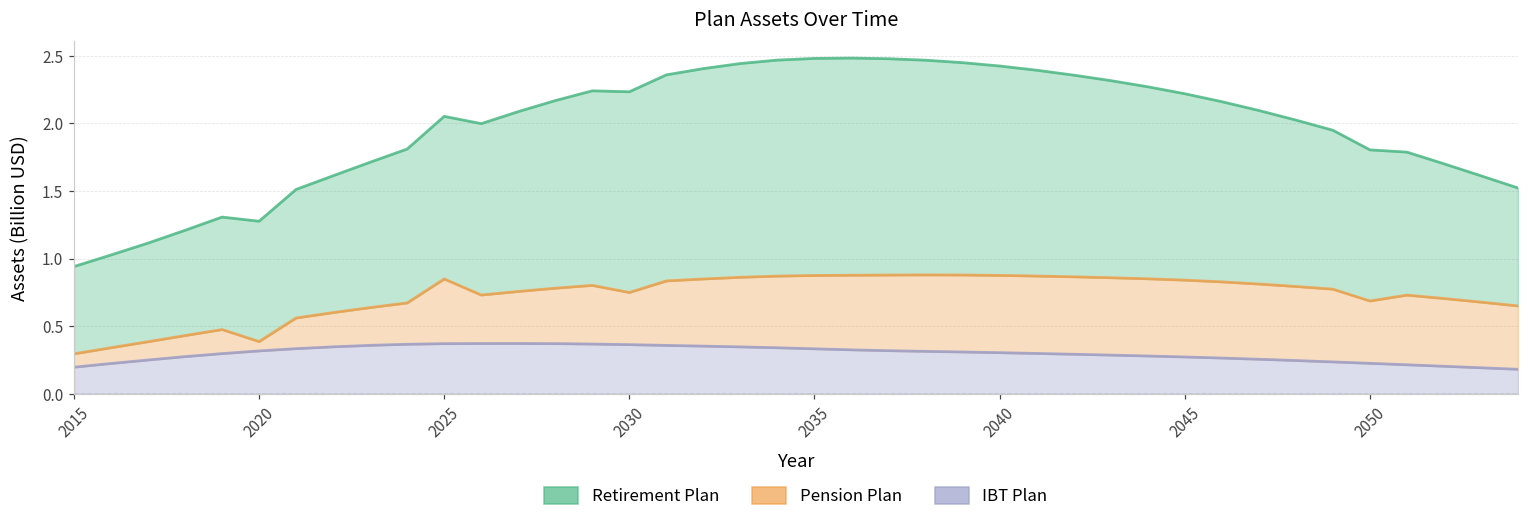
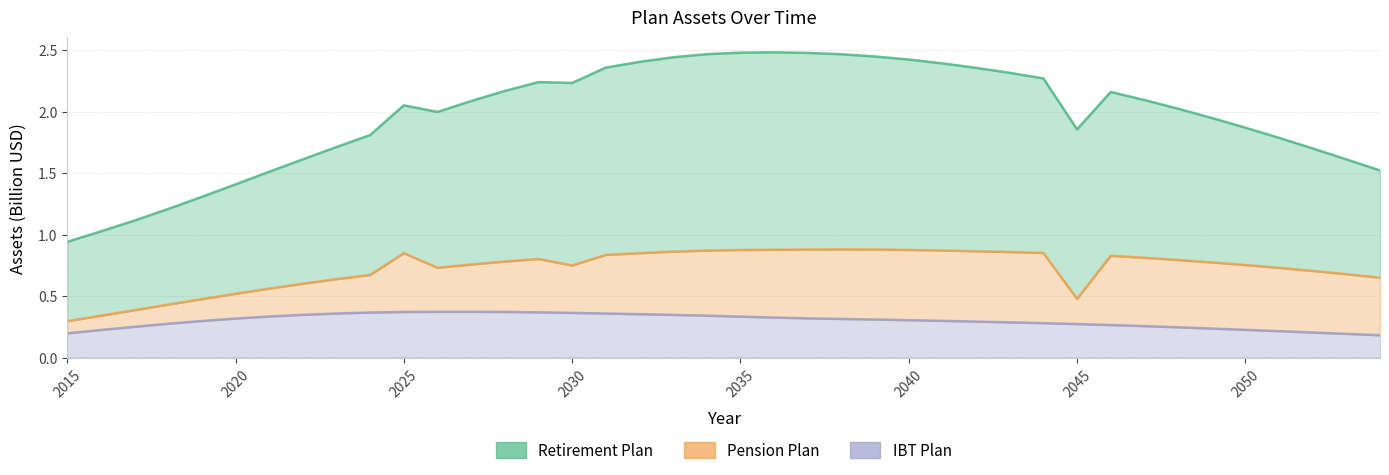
Pension Plan, 2020: 0.07 -> 0.20
Pension Plan, 2045: 0.57 -> 0.21
Pension Plan, 2050: 0.46 -> 0.53
